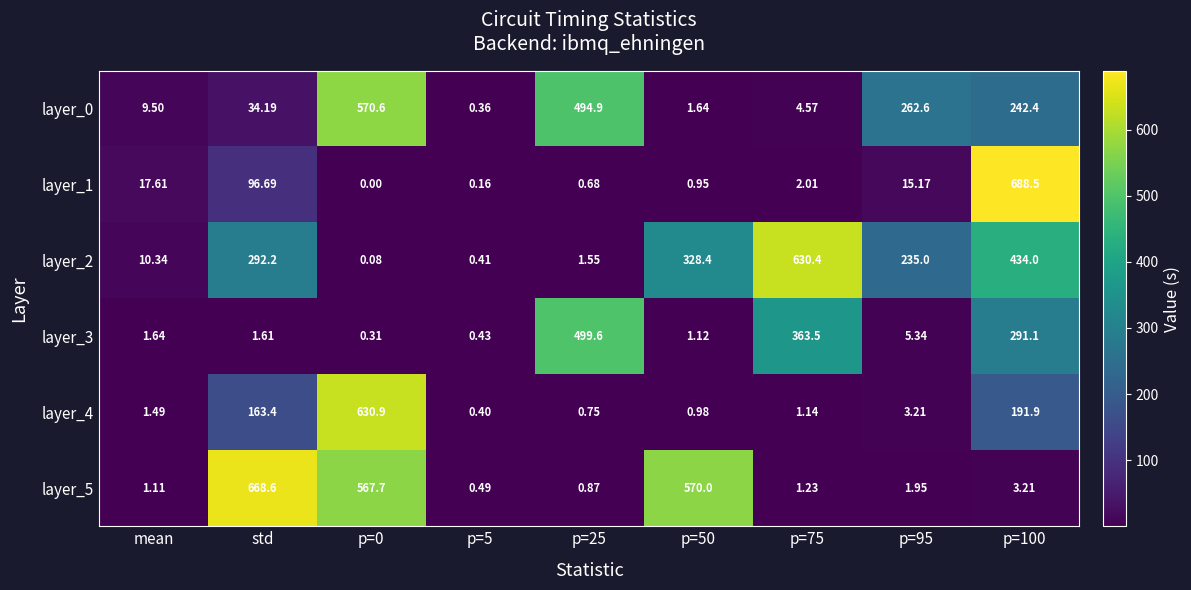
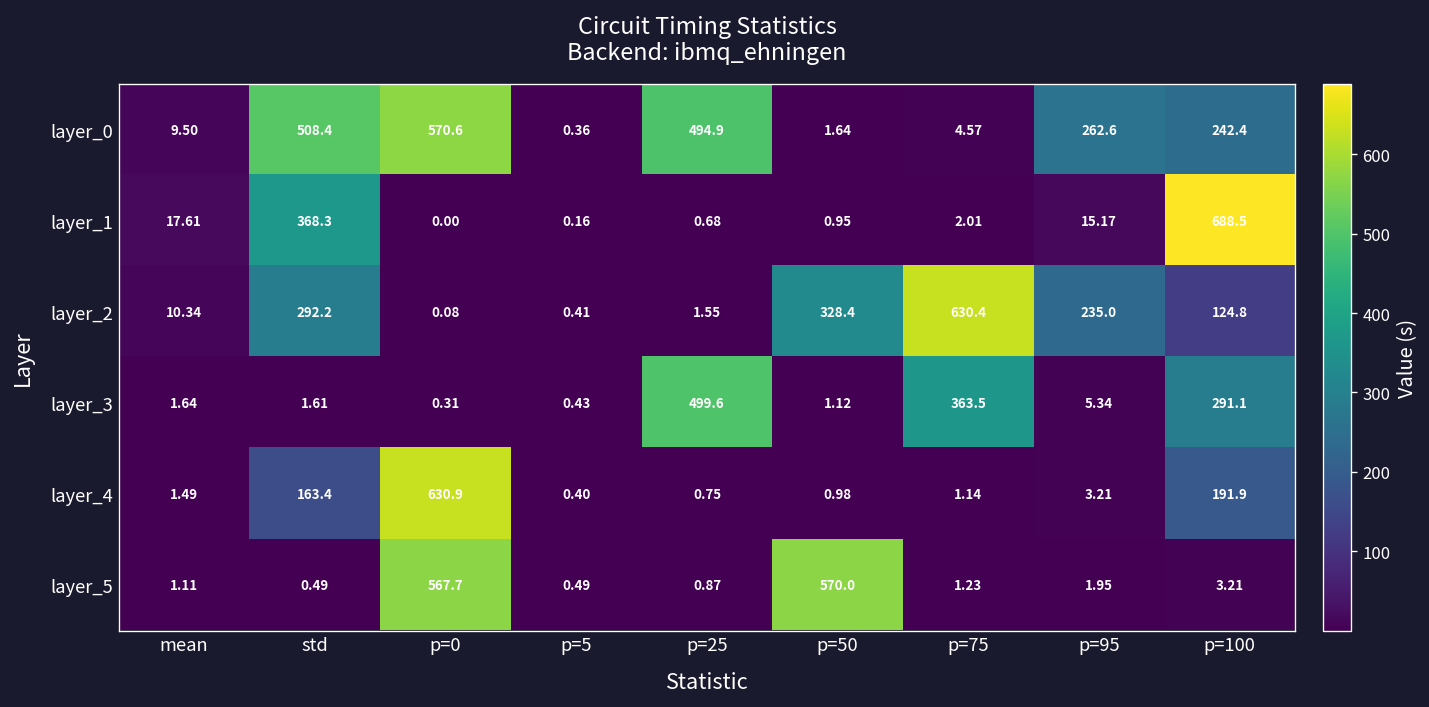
layer_0, std: 34.19 -> 508.4
layer_1, std: 96.69 -> 368.3
layer_2, p=100: 434.0 -> 124.8
layer_5, std: 668.6 -> 0.49
